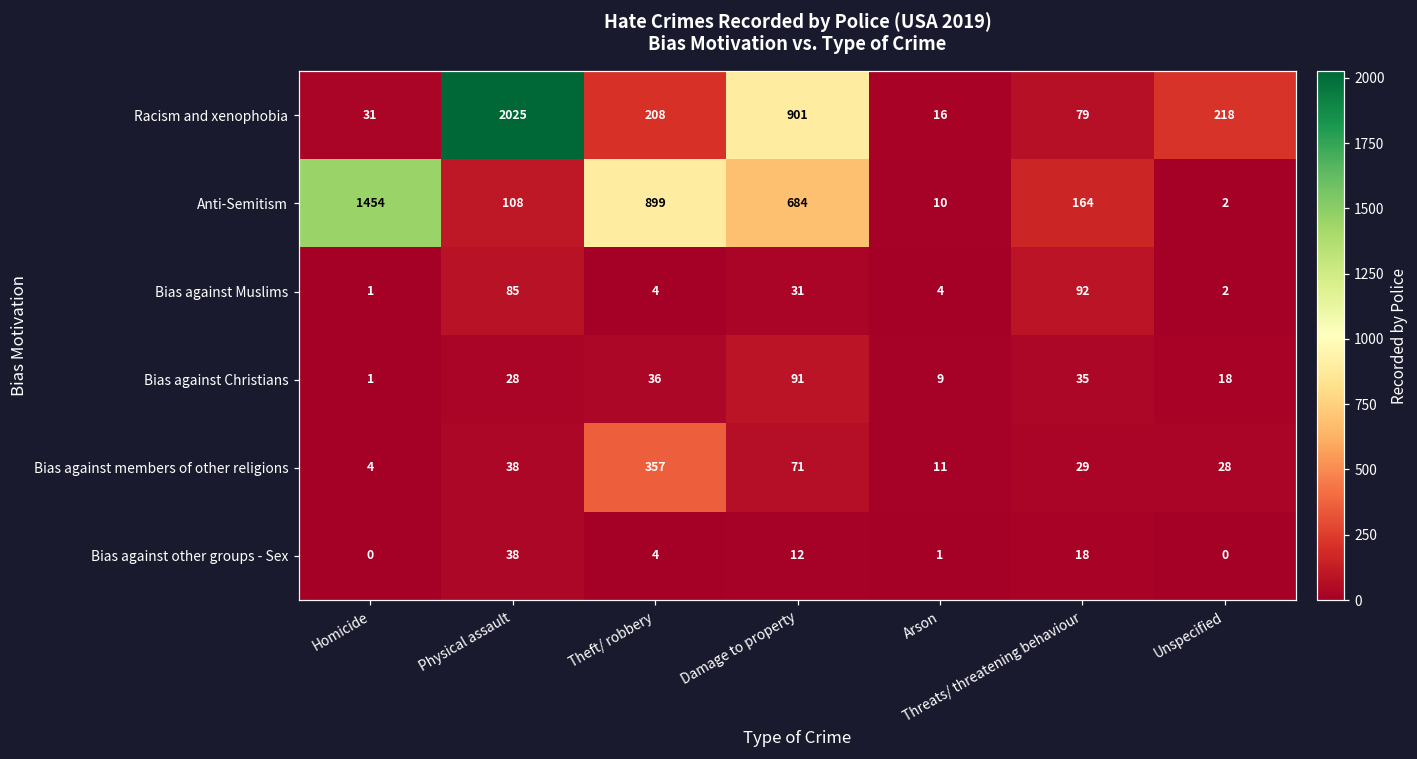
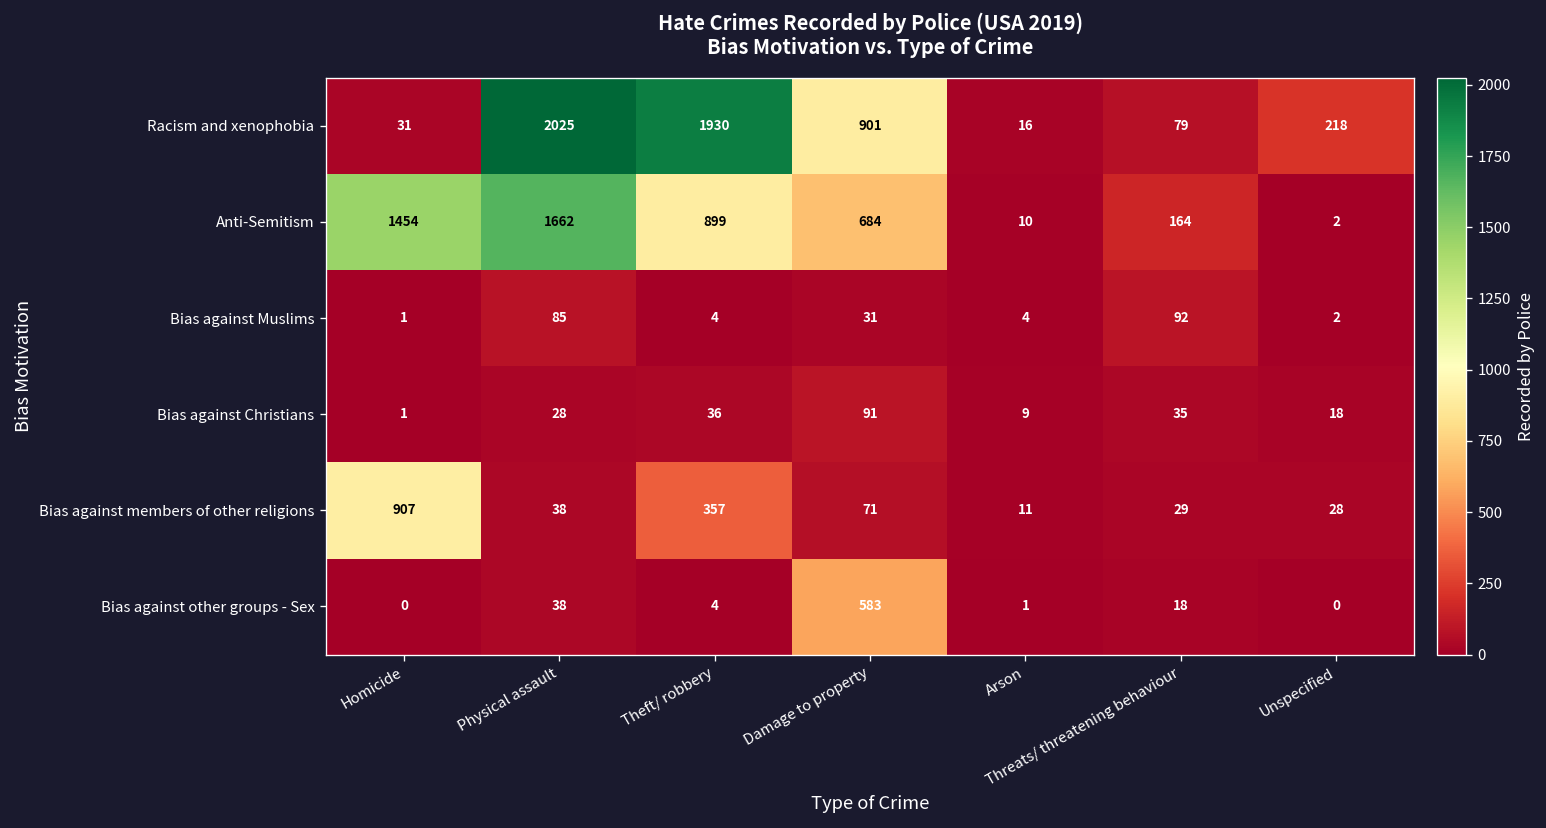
Racism and xenophobia, Theft/ robbery: 208 -> 1930
Anti-Semitism, Physical assault: 108 -> 1662
Bias against members of other religions, Homicide: 4 -> 907
Bias against other groups - Sex, Damage to property: 12 -> 583
